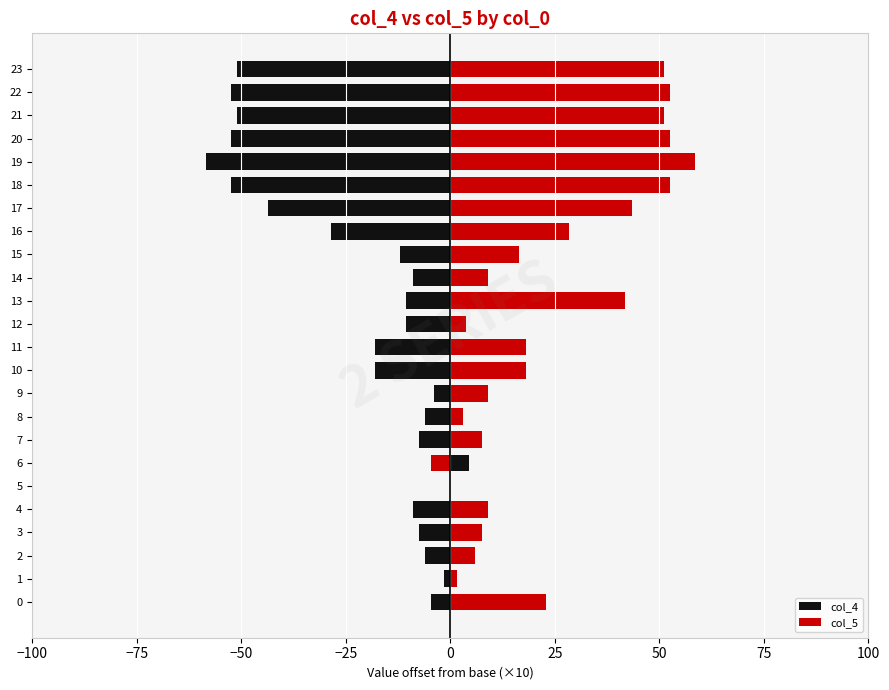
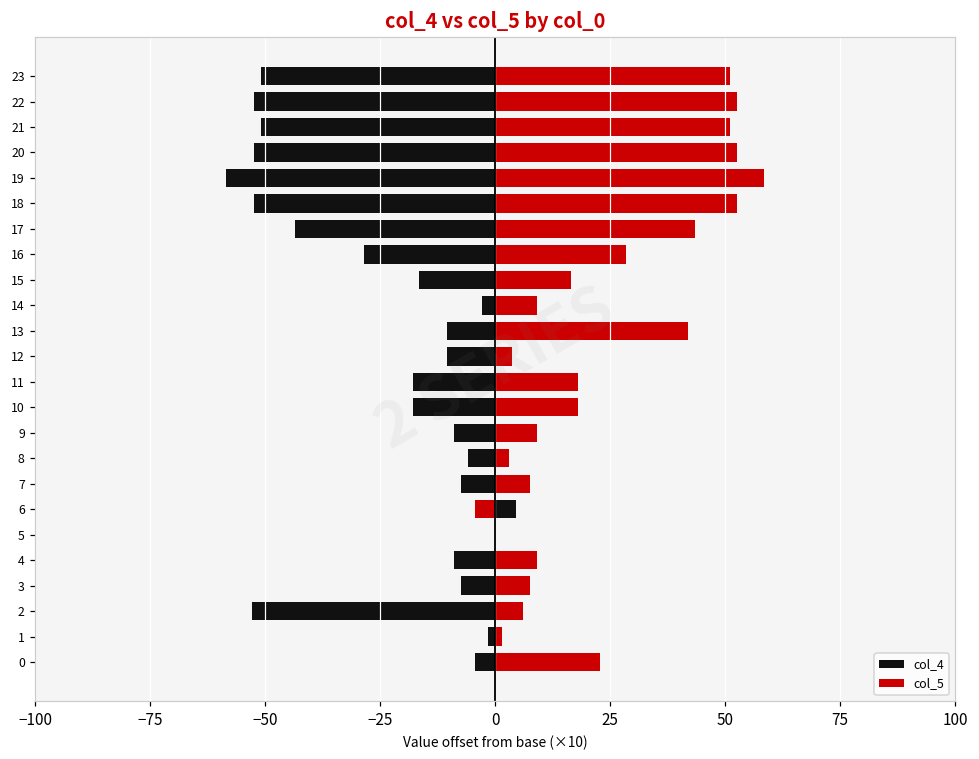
col_4, 15: -12 -> -17
col_4, 14: -9 -> -3
col_4, 9: -4 -> -9
col_4, 2: -6 -> -53
